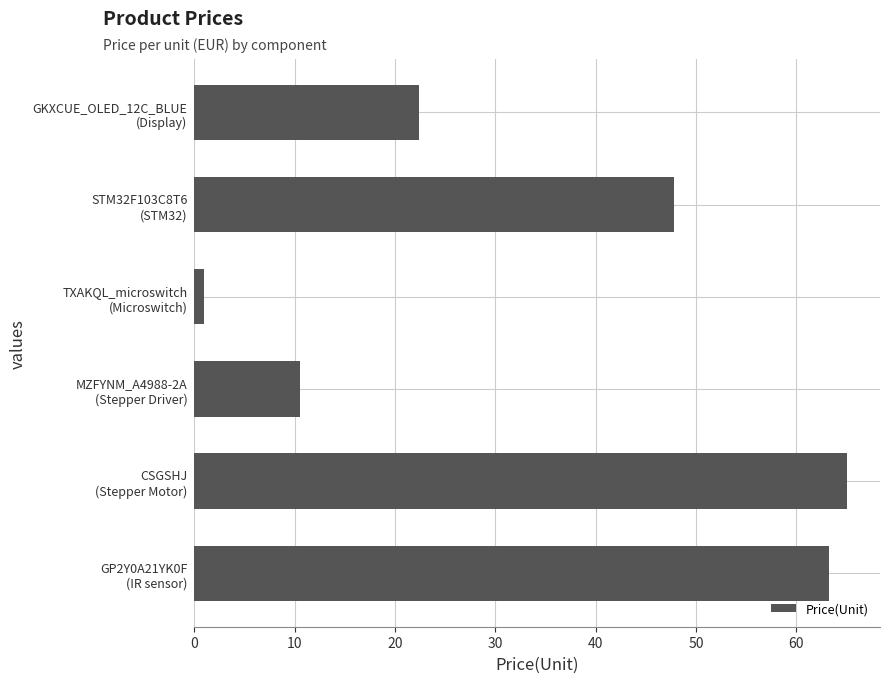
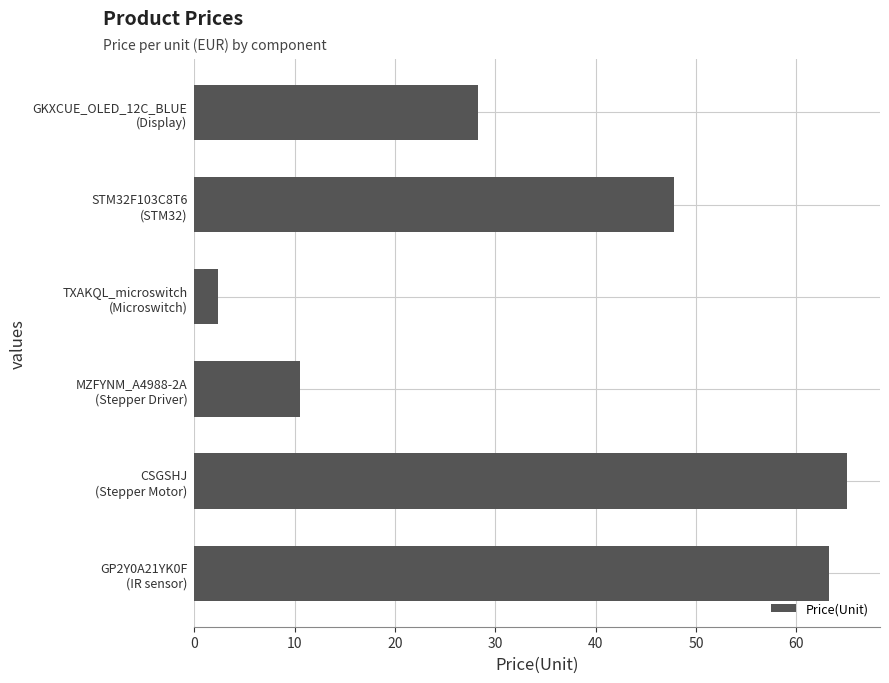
GKXCUE_OLED_12C_BLUE (Display): 22.4 -> 28.3
TXAKQL_microswitch (Microswitch): 0.9 -> 2.4
